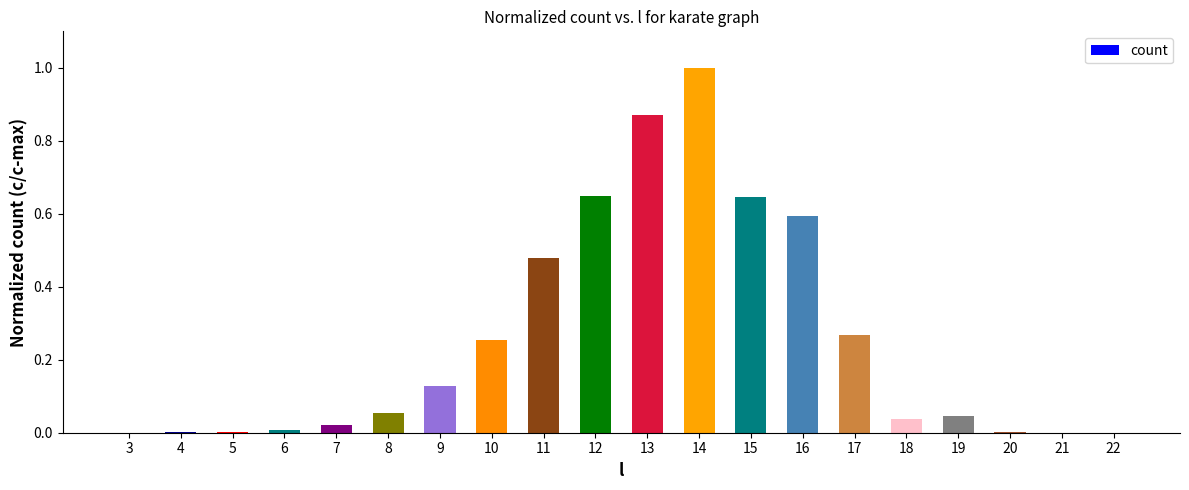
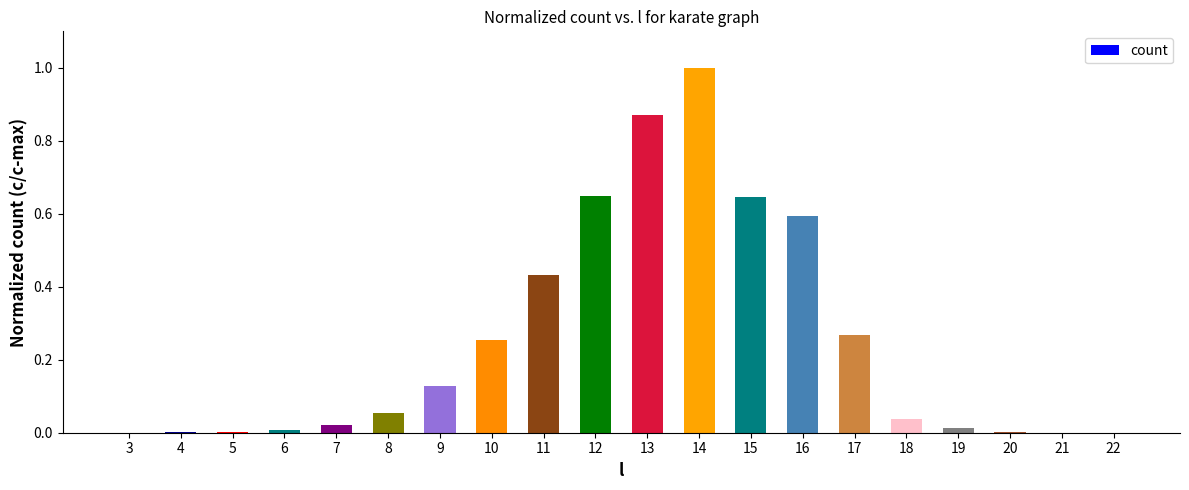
11: 0.48 -> 0.43
19: 0.04 -> 0.01
